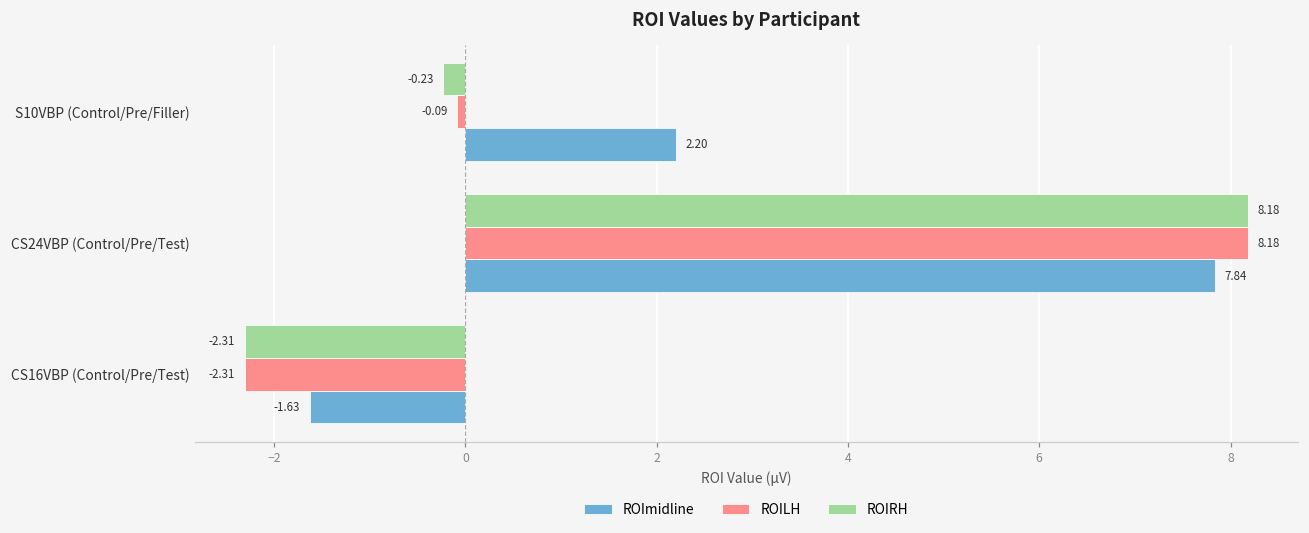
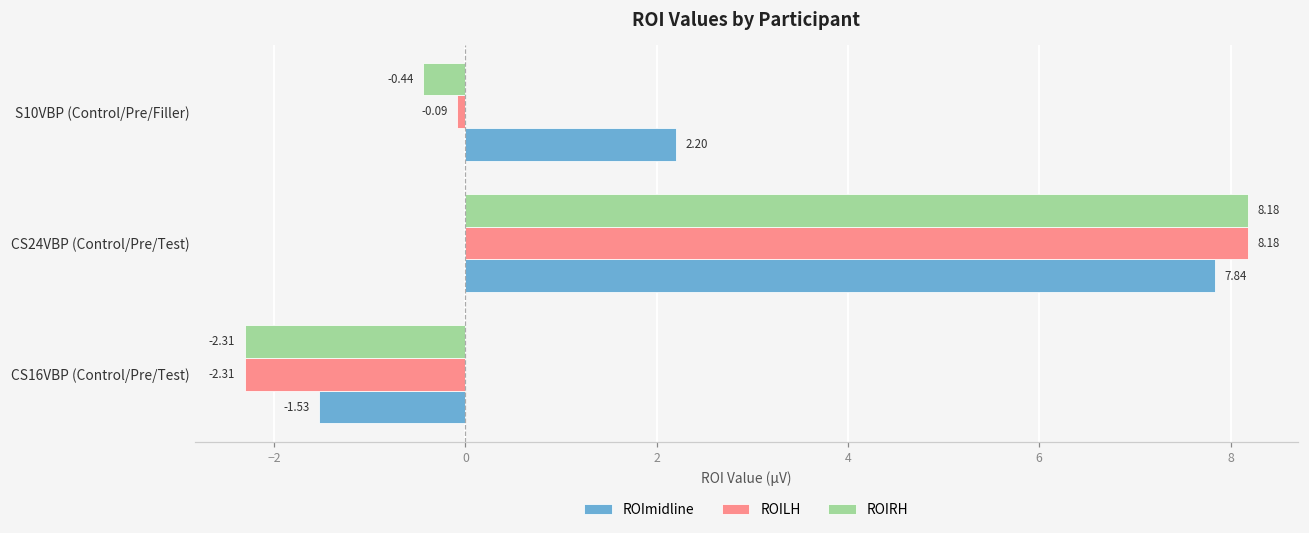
ROIRH, S10VBP (Control/Pre/Filler): -0.23 -> -0.44
ROImidline, CS16VBP (Control/Pre/Test): -1.63 -> -1.53
